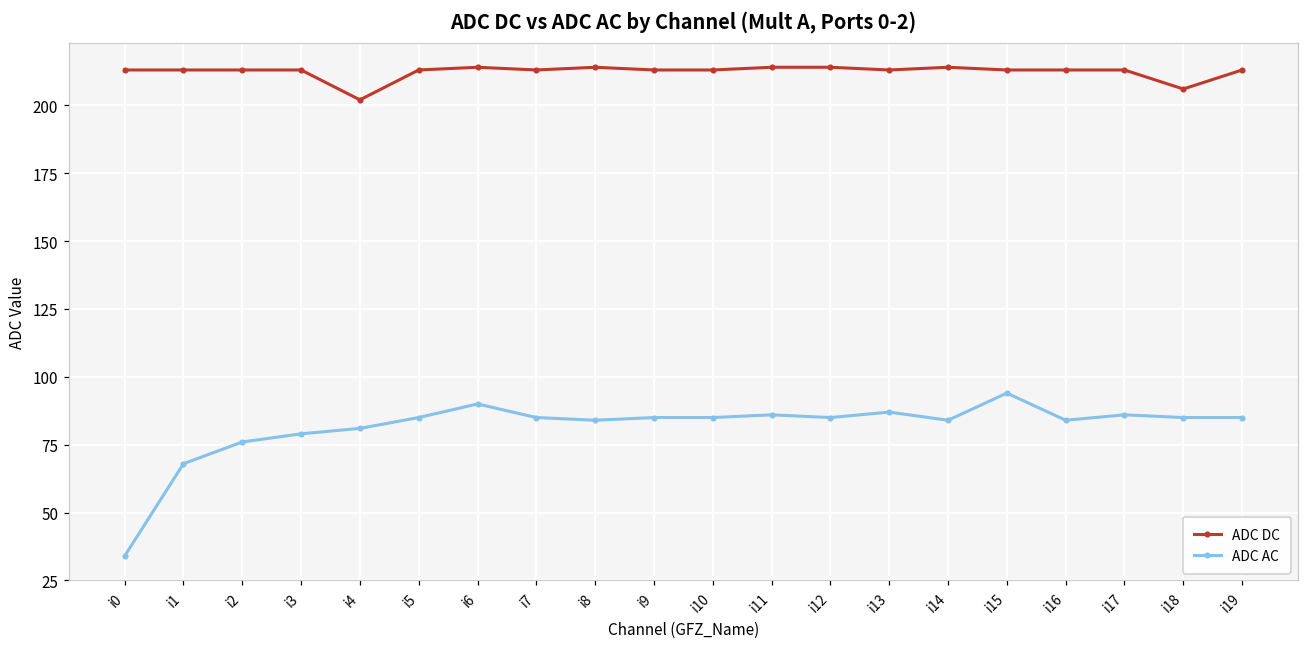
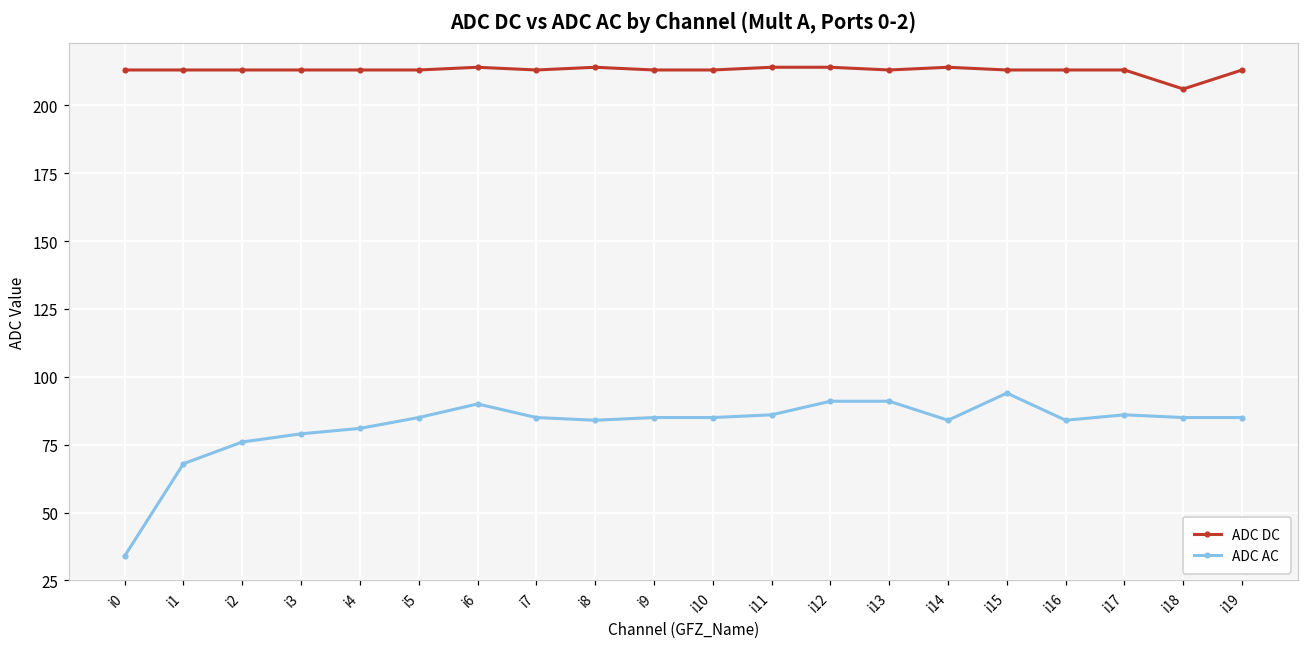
ADC DC, i4: 202 -> 213
ADC AC, i12: 85 -> 91
ADC AC, i13: 87 -> 91
